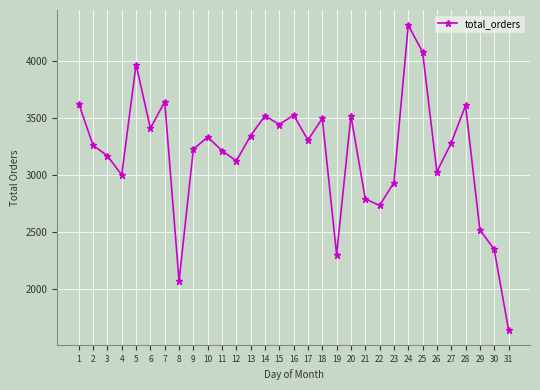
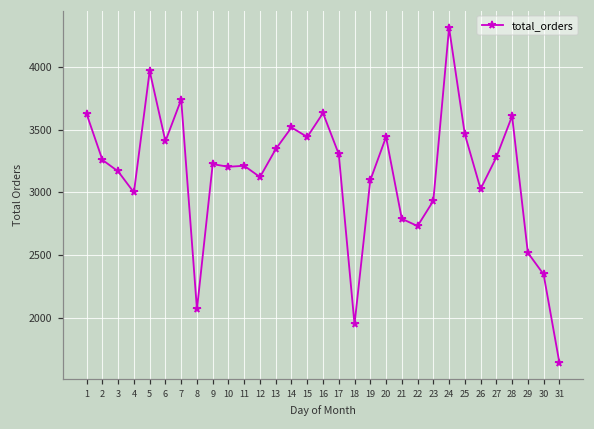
7: 3640 -> 3740
10: 3330 -> 3210
16: 3530 -> 3630
18: 3500 -> 1950
19: 2300 -> 3100
20: 3520 -> 3440
25: 4080 -> 3470
